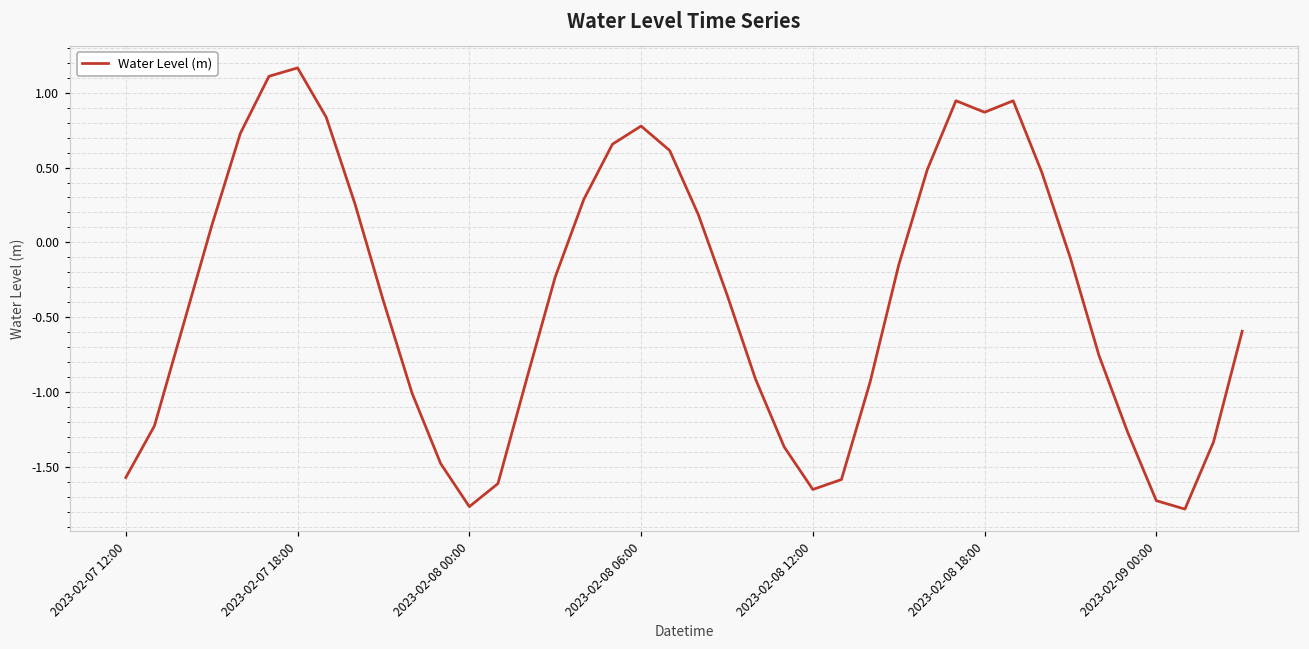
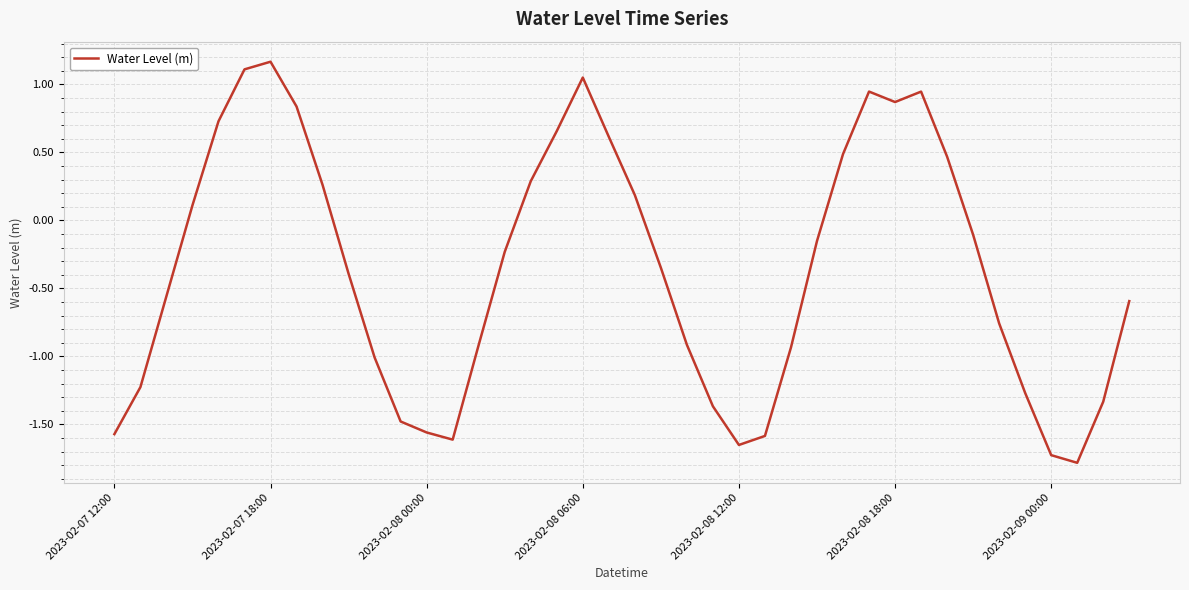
2023-02-08 00:00: -1.77 -> -1.56
2023-02-08 06:00: 0.78 -> 1.05
